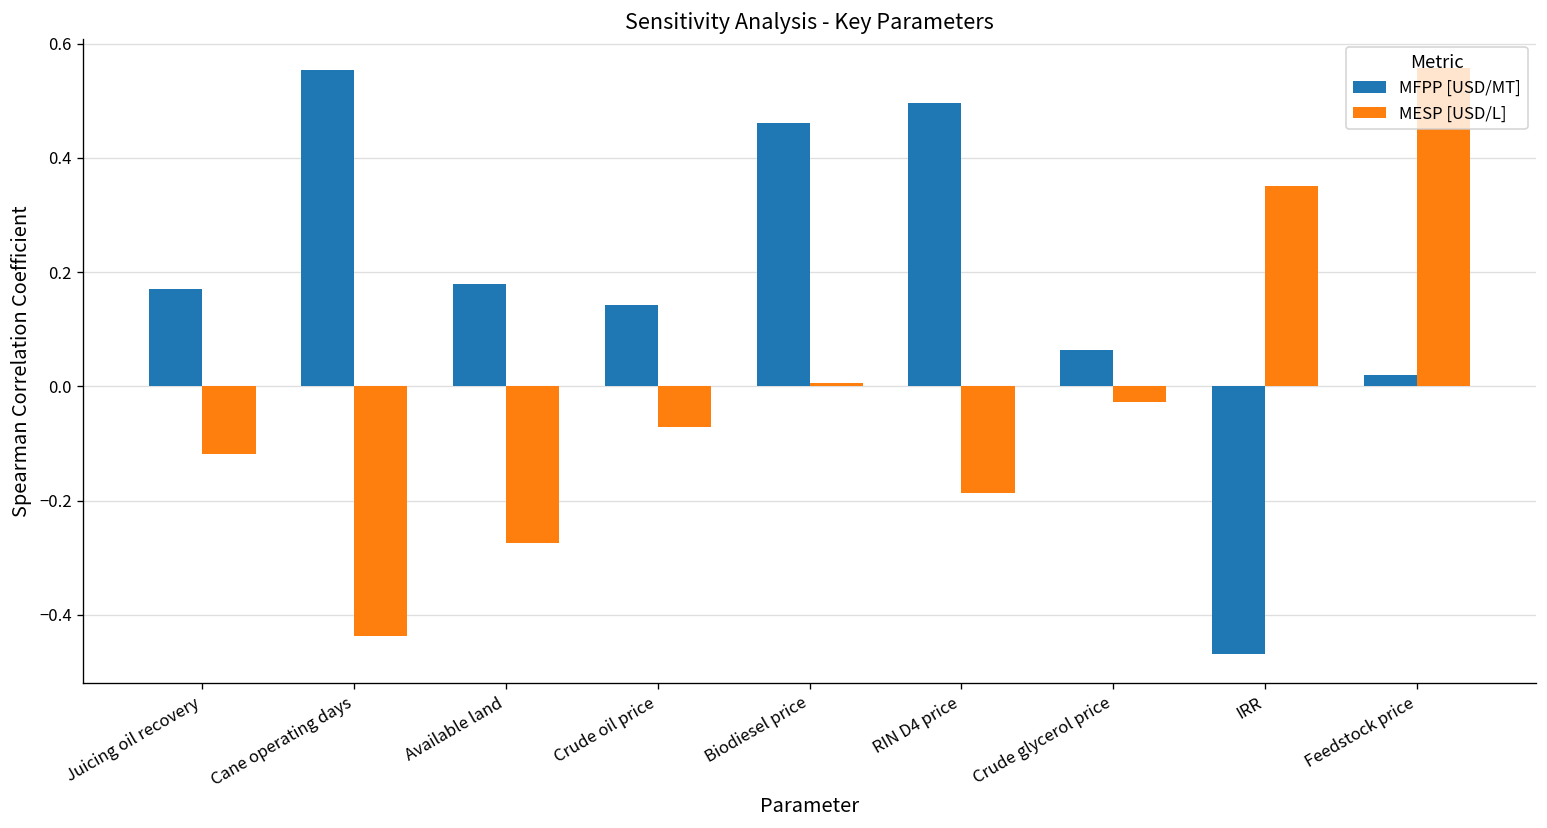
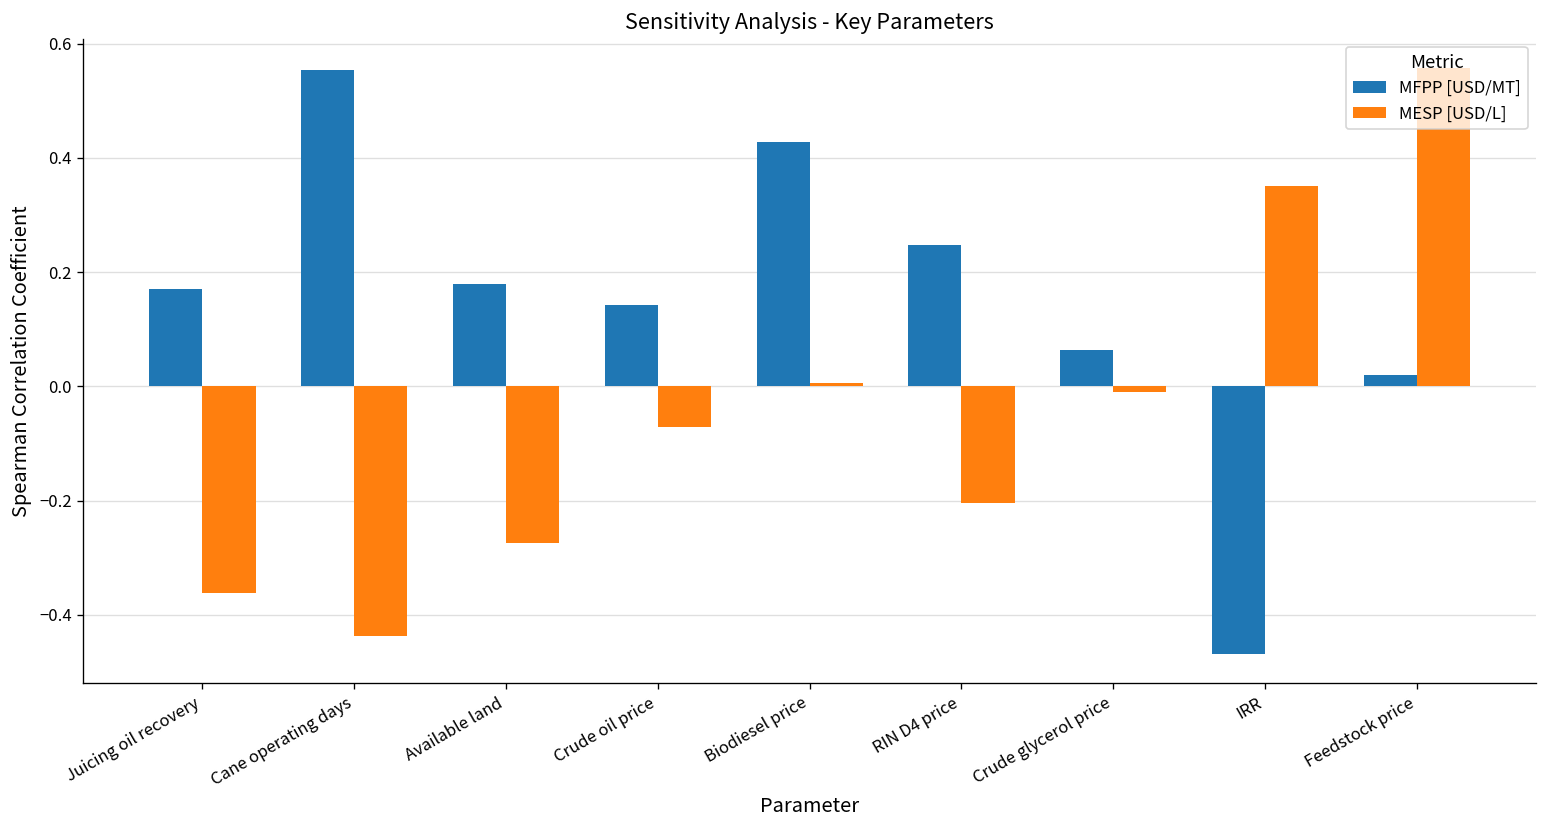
MESP [USD/L], Juicing oil recovery: -0.12 -> -0.36
MFPP [USD/MT], Biodiesel price: 0.46 -> 0.43
MFPP [USD/MT], RIN D4 price: 0.50 -> 0.25
MESP [USD/L], RIN D4 price: -0.19 -> -0.20
MESP [USD/L], Crude glycerol price: -0.03 -> -0.01
